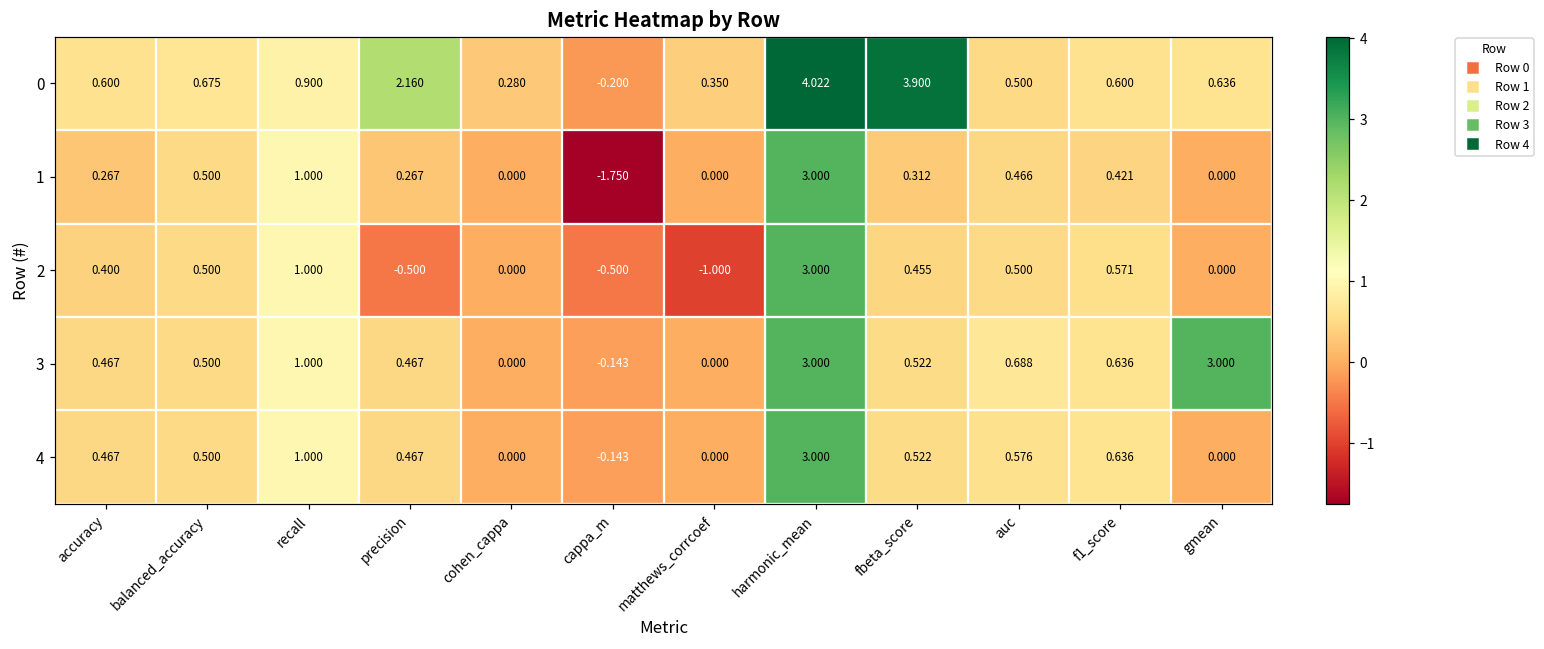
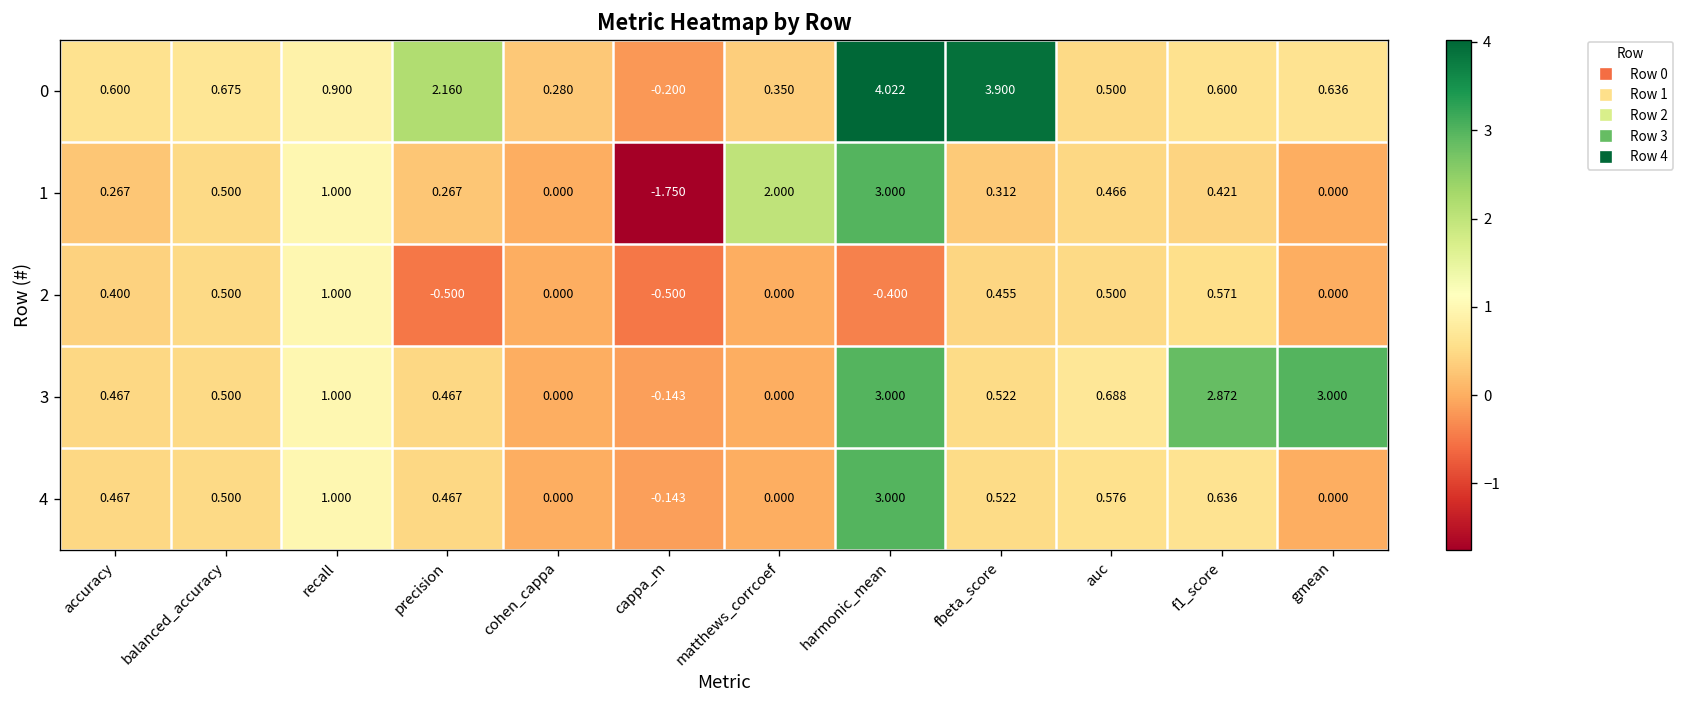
1, matthews_corrcoef: 0.000 -> 2.000
2, matthews_corrcoef: -1.000 -> 0.000
2, harmonic_mean: 3.000 -> -0.400
3, f1_score: 0.636 -> 2.872
